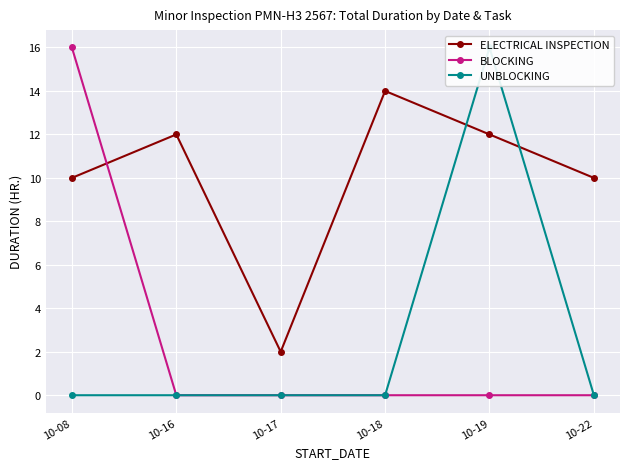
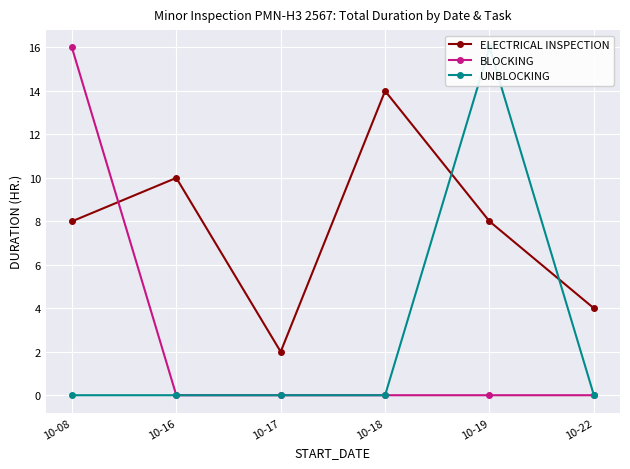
ELECTRICAL INSPECTION, 10-08: 10.0 -> 8.0
ELECTRICAL INSPECTION, 10-16: 12.0 -> 10.0
ELECTRICAL INSPECTION, 10-19: 12.0 -> 8.0
ELECTRICAL INSPECTION, 10-22: 10.0 -> 4.0
